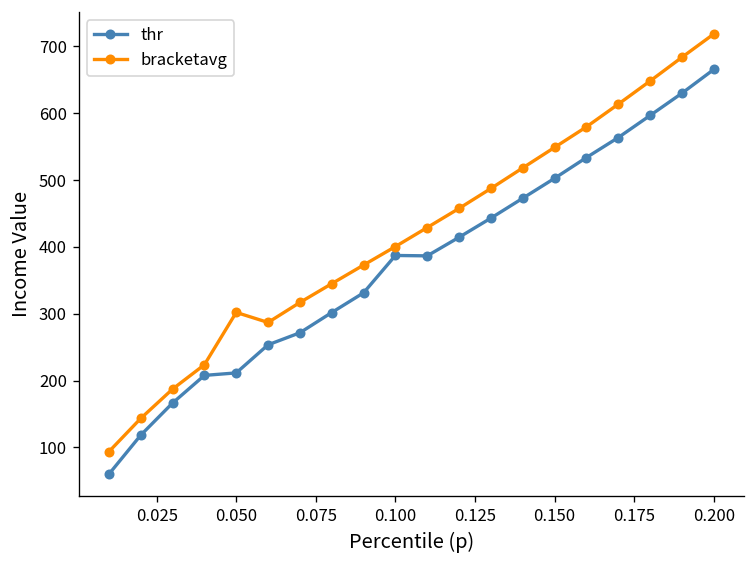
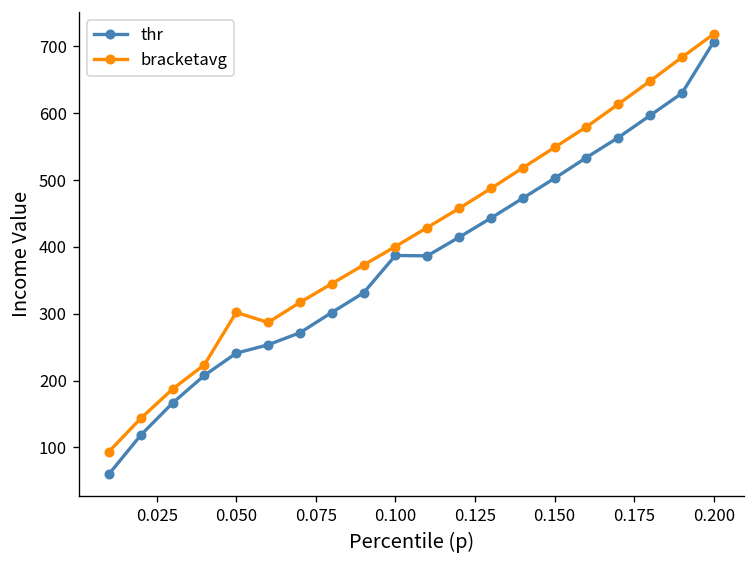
thr, 0.050: 210 -> 240
thr, 0.200: 670 -> 710
